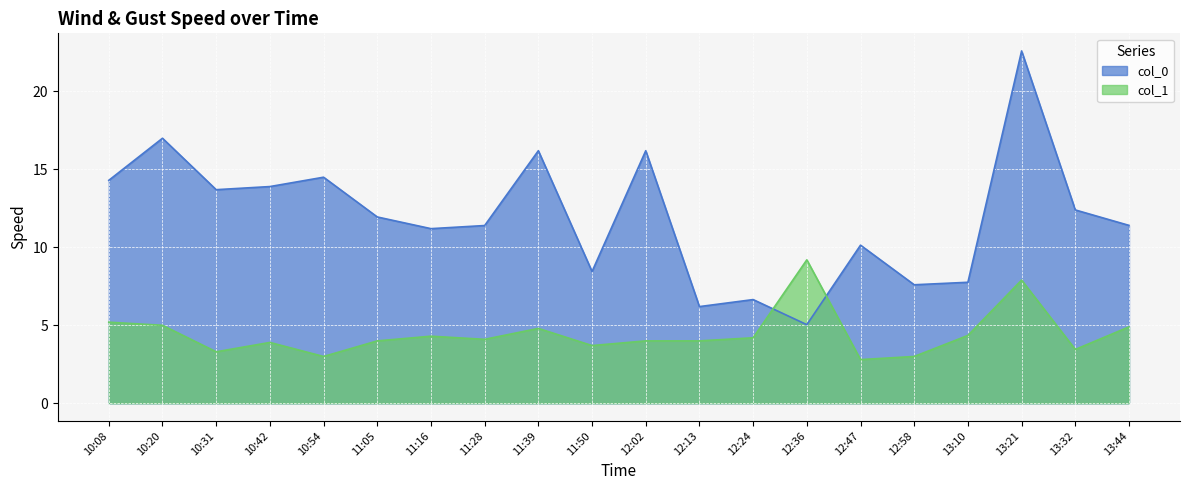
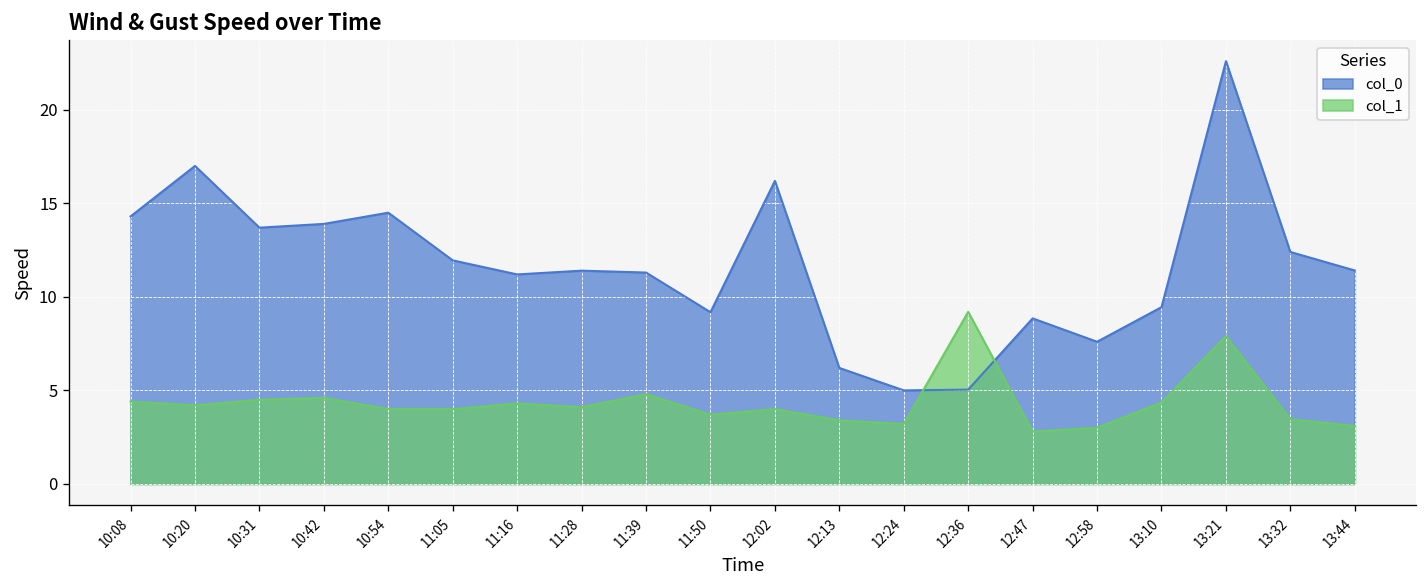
col_1, 10:08: 5.2 -> 4.4
col_1, 10:20: 5.0 -> 4.2
col_1, 10:31: 3.3 -> 4.5
col_1, 10:42: 3.9 -> 4.6
col_1, 10:54: 3 -> 4
col_0, 11:39: 16.2 -> 11.3
col_0, 11:50: 8.5 -> 9.2
col_1, 12:13: 4.0 -> 3.4
col_0, 12:24: 6.7 -> 5.0
col_1, 12:24: 4.2 -> 3.2
col_0, 12:47: 10.1 -> 8.9
col_0, 13:10: 7.8 -> 9.5
col_1, 13:44: 4.9 -> 3.1
